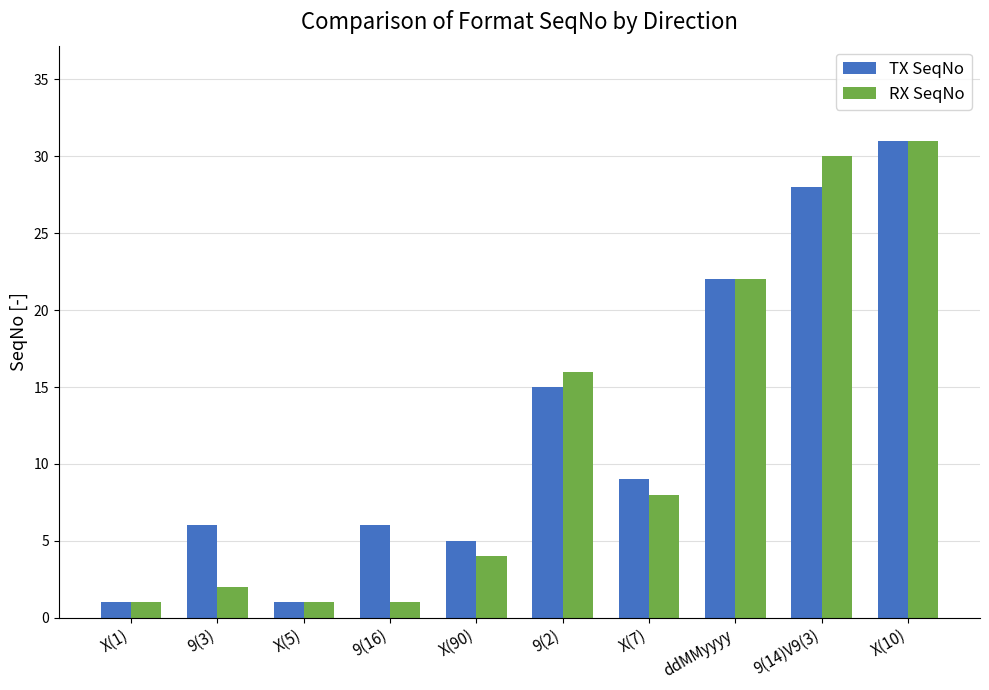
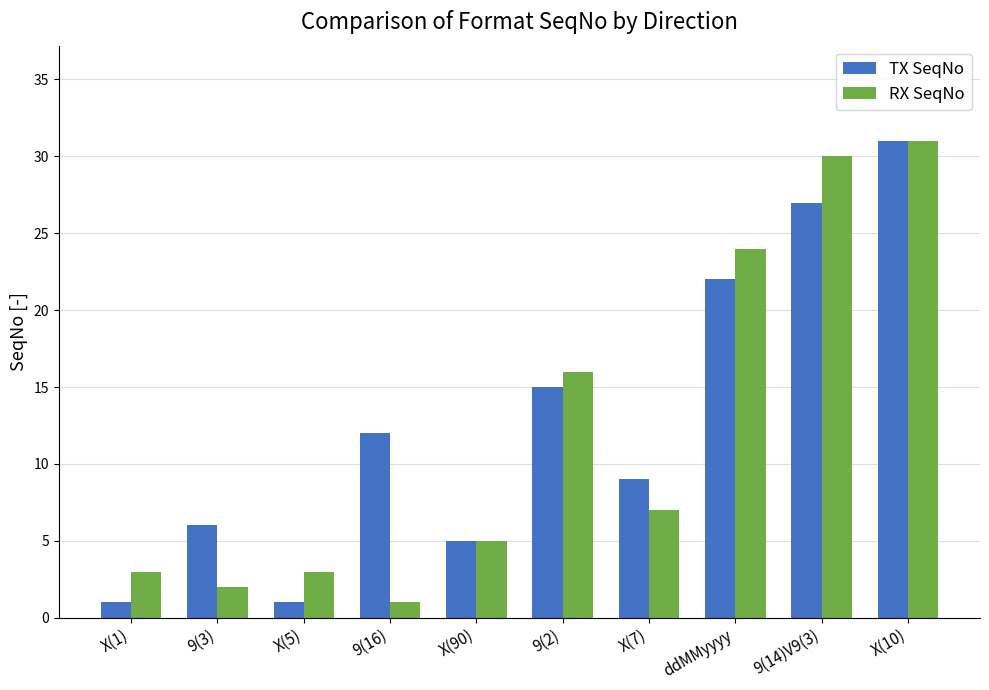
RX SeqNo, X(1): 1 -> 3
RX SeqNo, X(5): 1 -> 3
TX SeqNo, 9(16): 6 -> 12
RX SeqNo, X(90): 4 -> 5
RX SeqNo, X(7): 8 -> 7
RX SeqNo, ddMMyyyy: 22 -> 24
TX SeqNo, 9(14)V9(3): 28 -> 27
